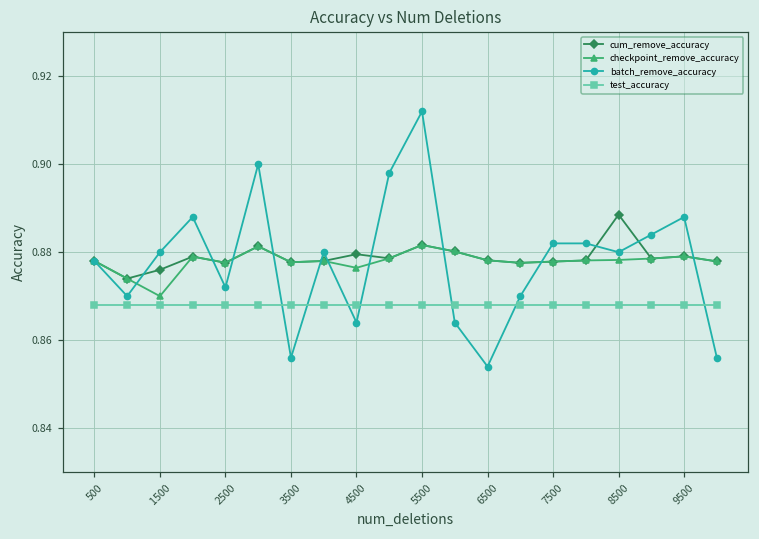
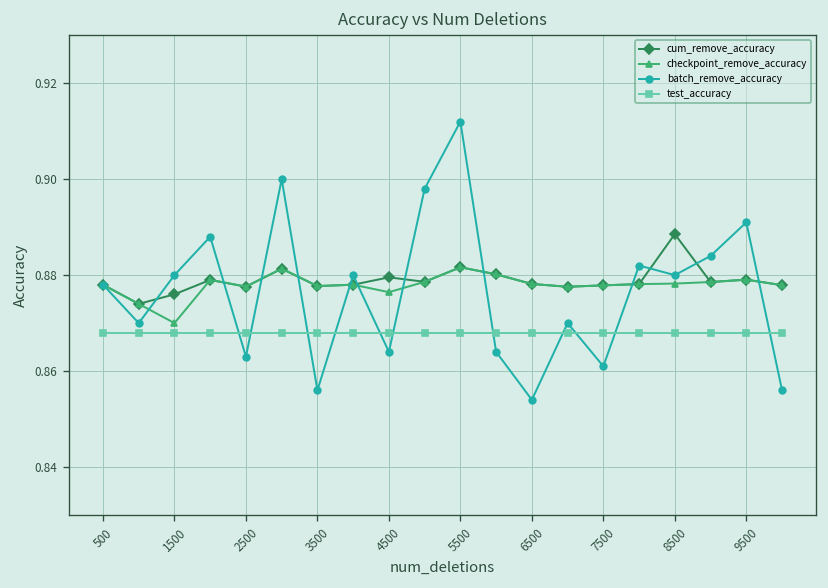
batch_remove_accuracy, 2500: 0.872 -> 0.863
batch_remove_accuracy, 7500: 0.882 -> 0.861
batch_remove_accuracy, 9500: 0.888 -> 0.891
